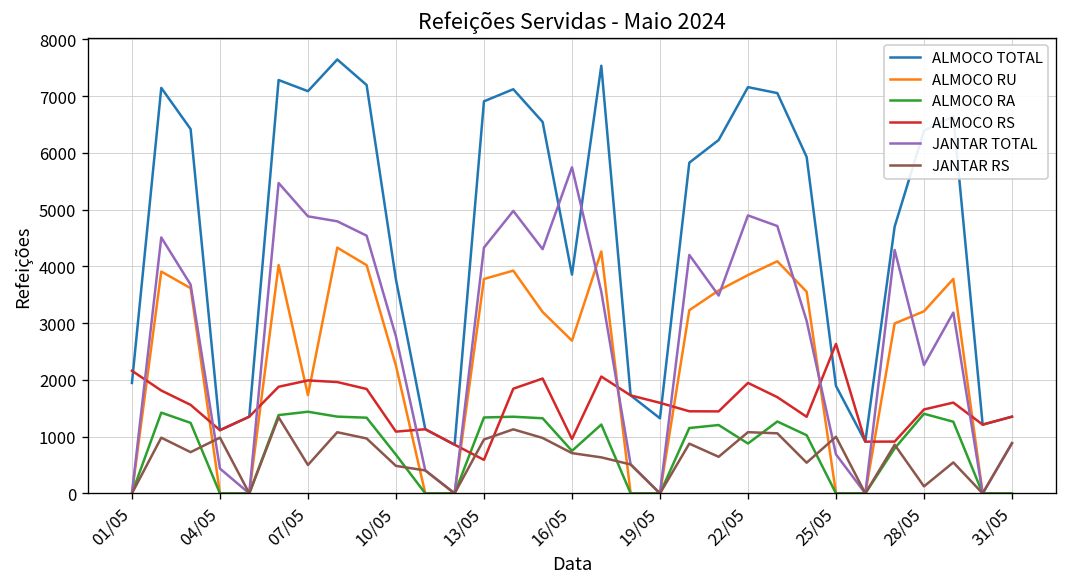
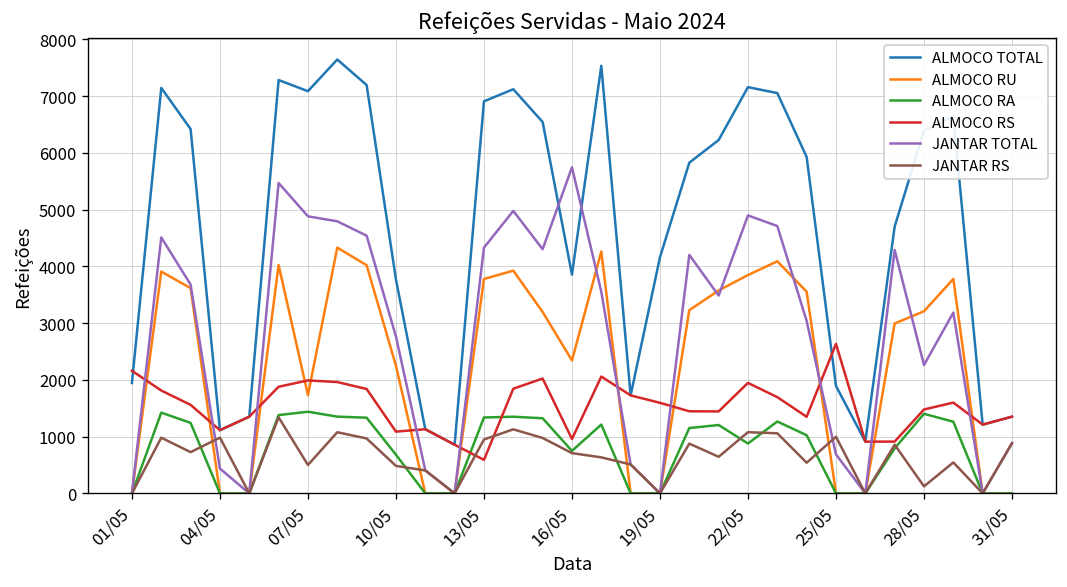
ALMOCO RU, 16/05: 2700 -> 2300
ALMOCO TOTAL, 19/05: 1300 -> 4200
